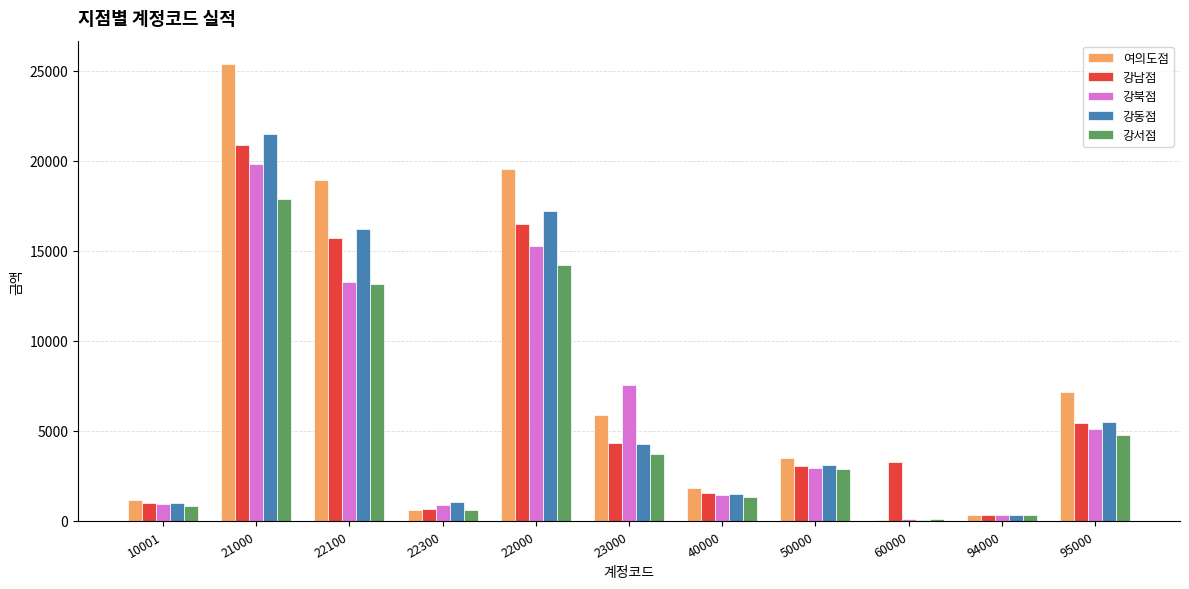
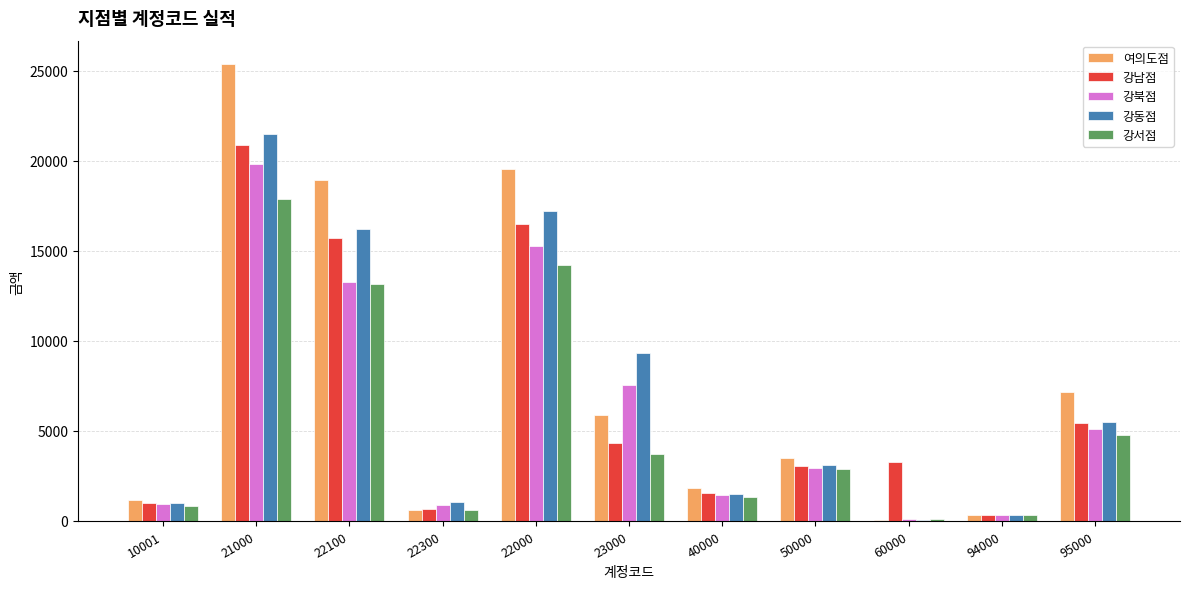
강동점, 23000: 4300 -> 9300
